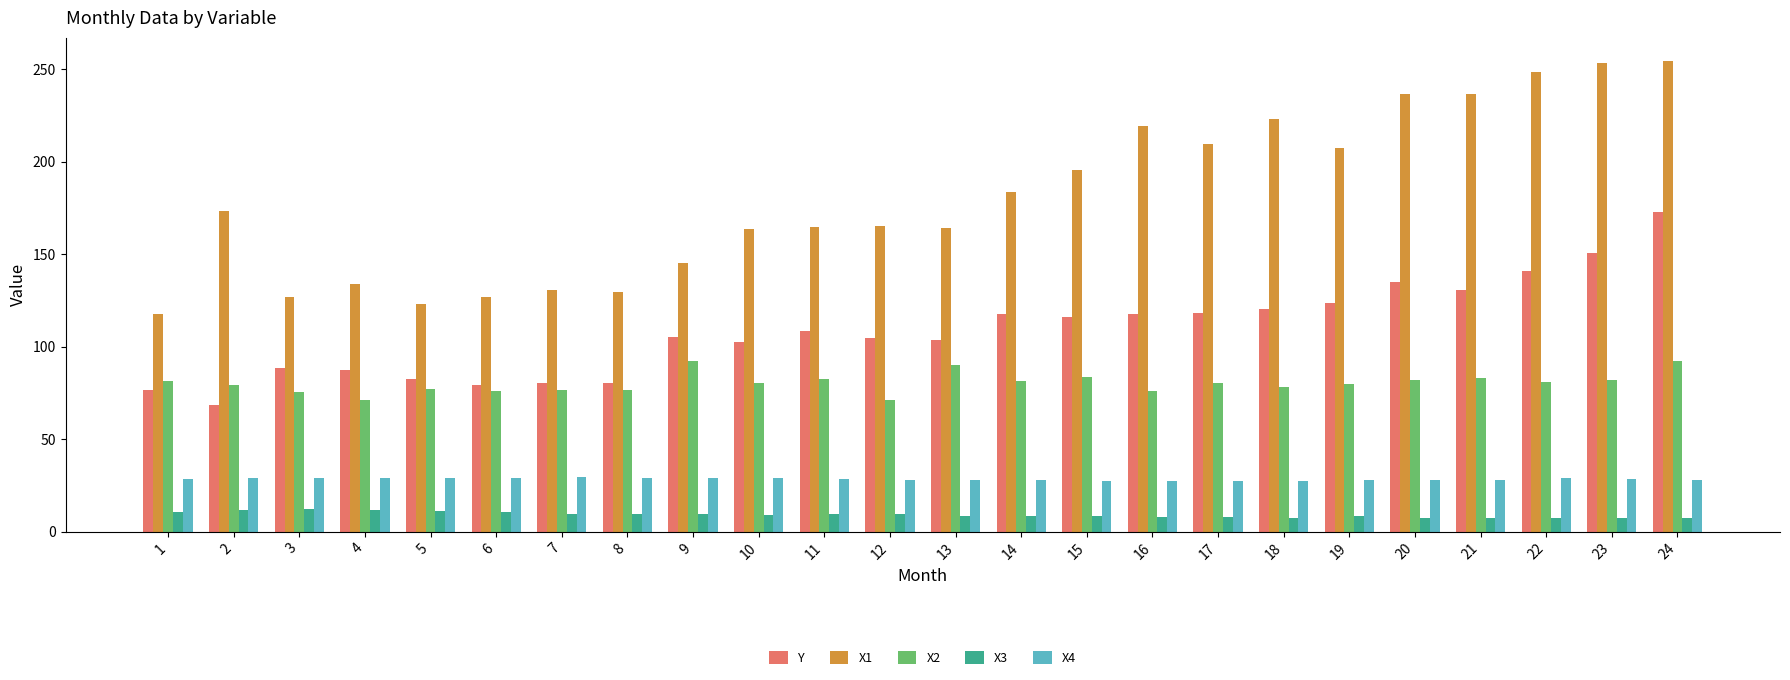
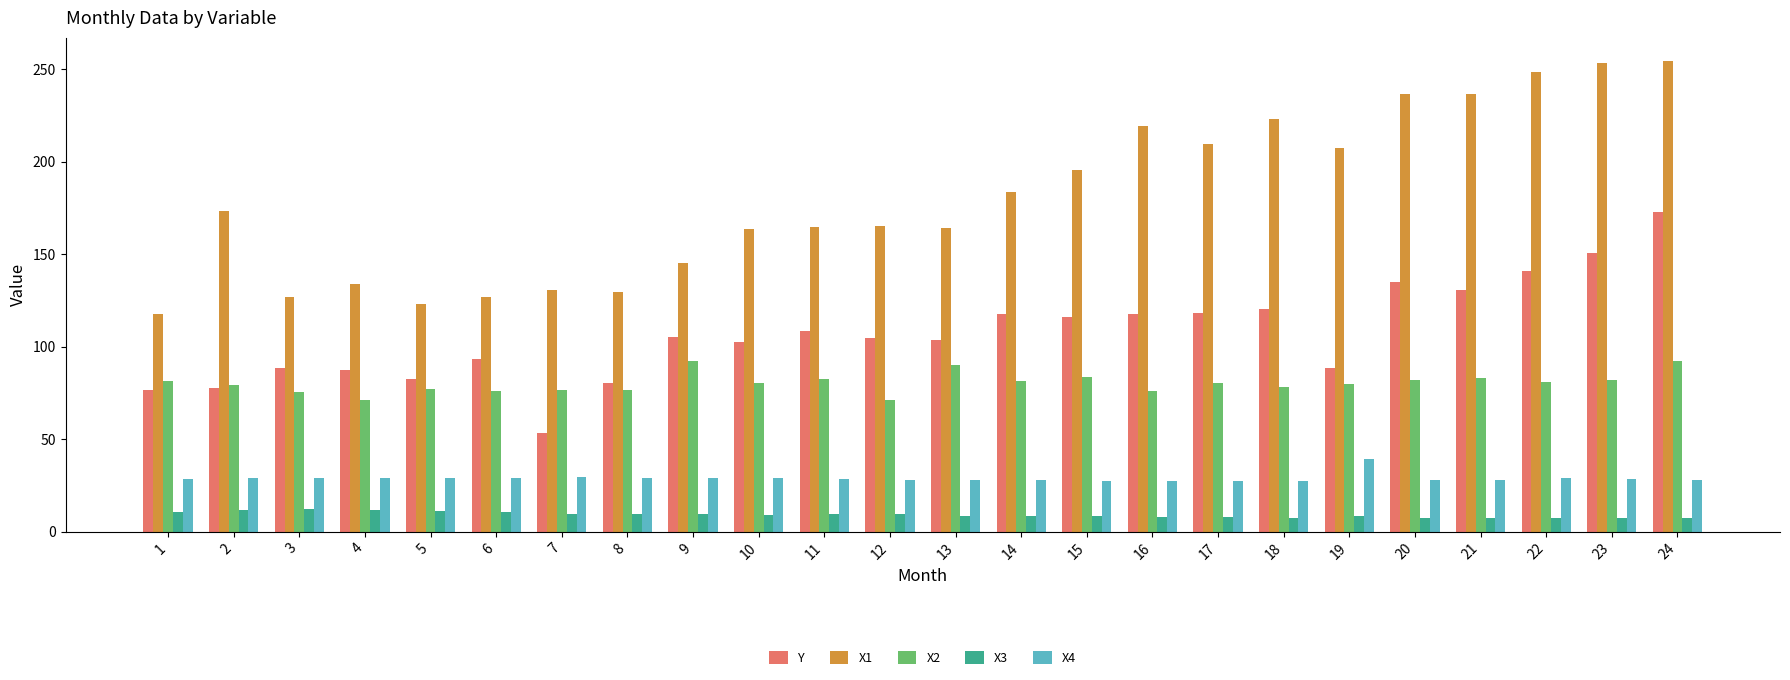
Y, 2: 69 -> 78
Y, 6: 79 -> 93
Y, 7: 80 -> 53
Y, 19: 124 -> 89
X4, 19: 28 -> 39
